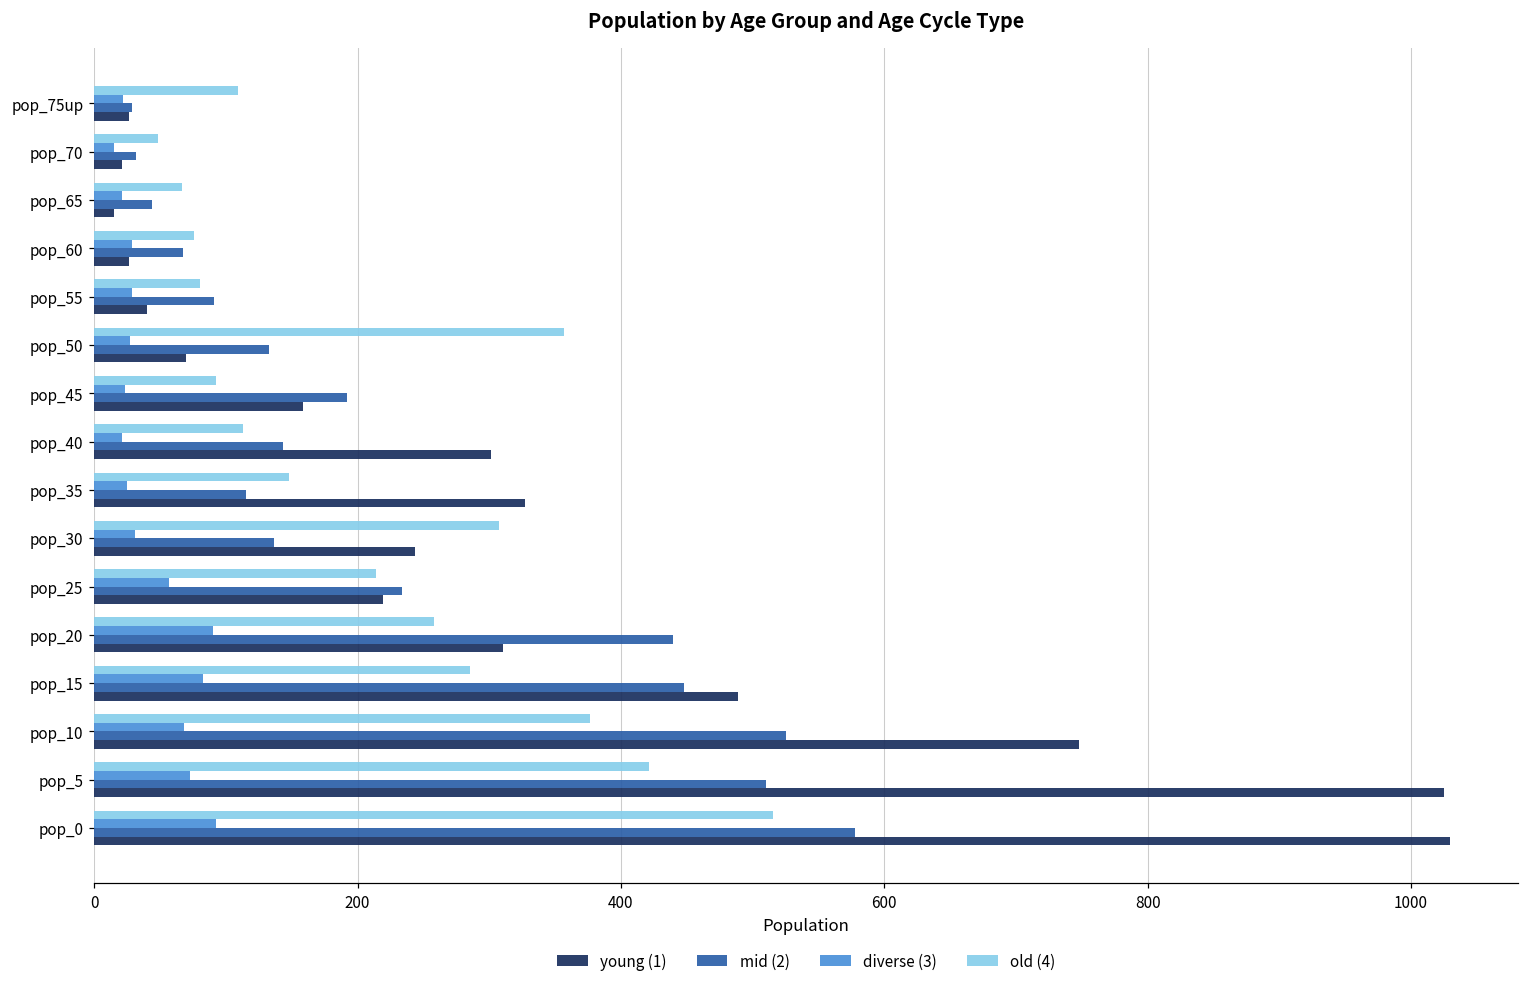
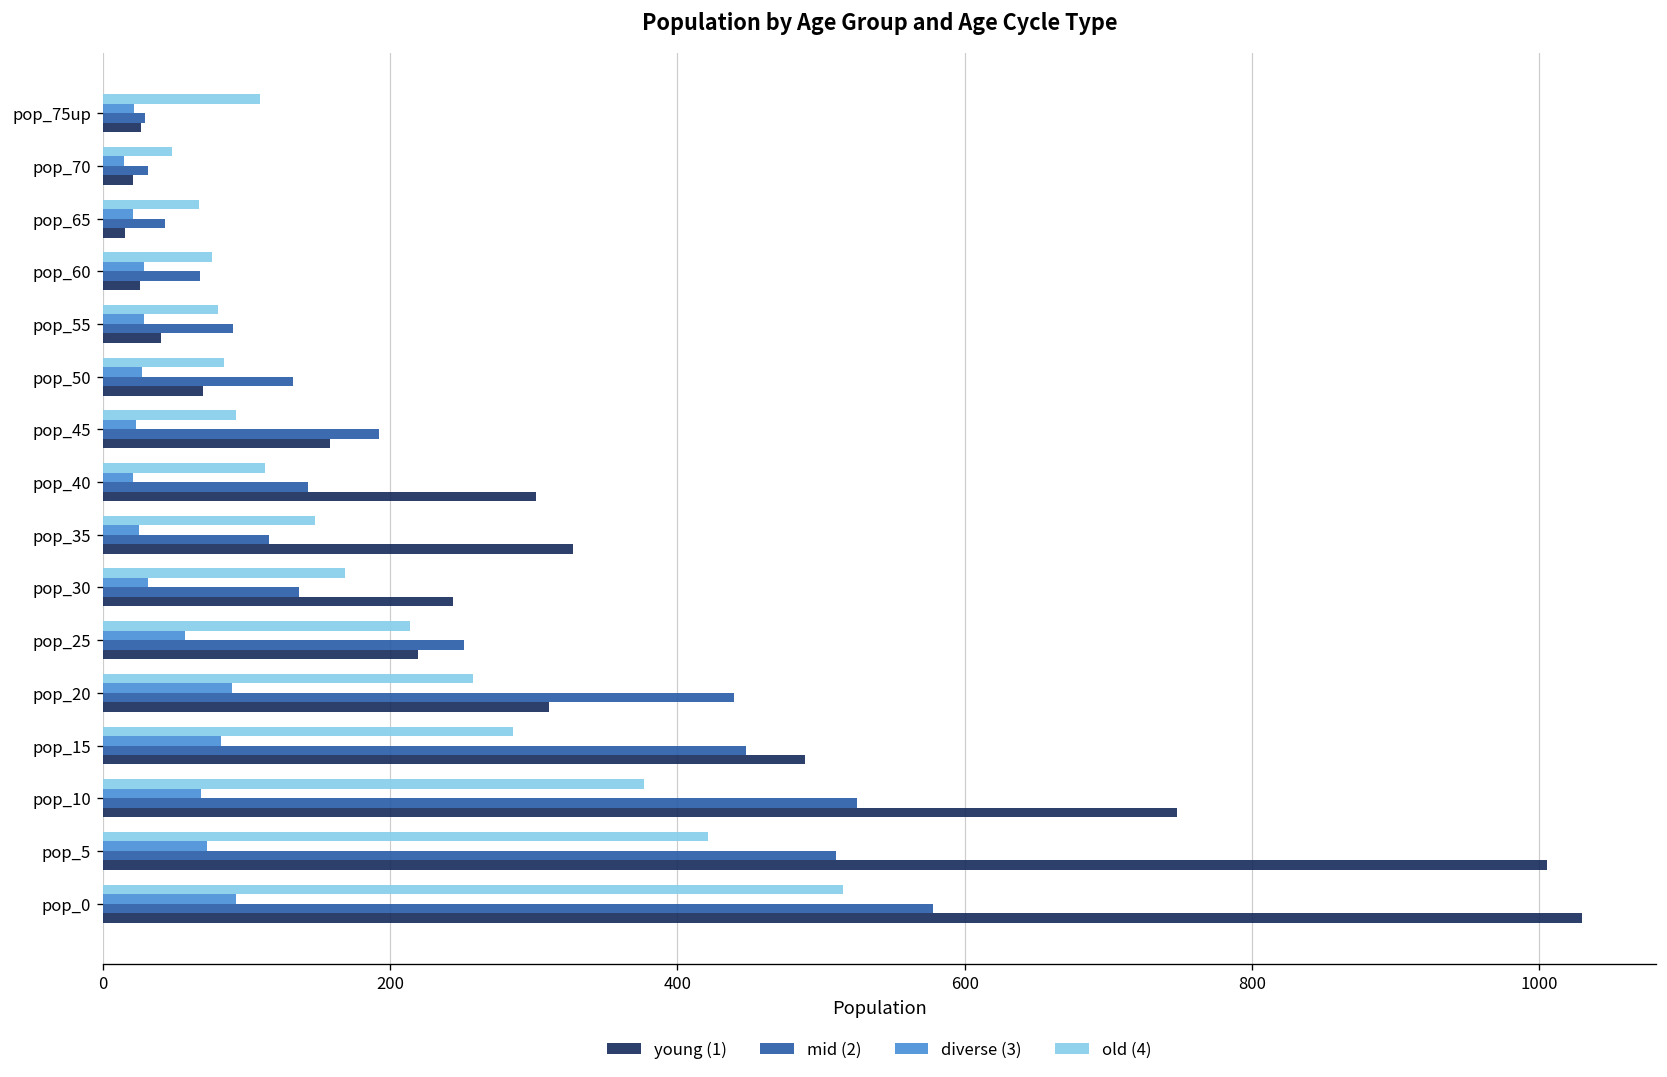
old (4), pop_50: 357 -> 85
old (4), pop_30: 307 -> 169
mid (2), pop_25: 234 -> 252
young (1), pop_5: 1025 -> 1005
